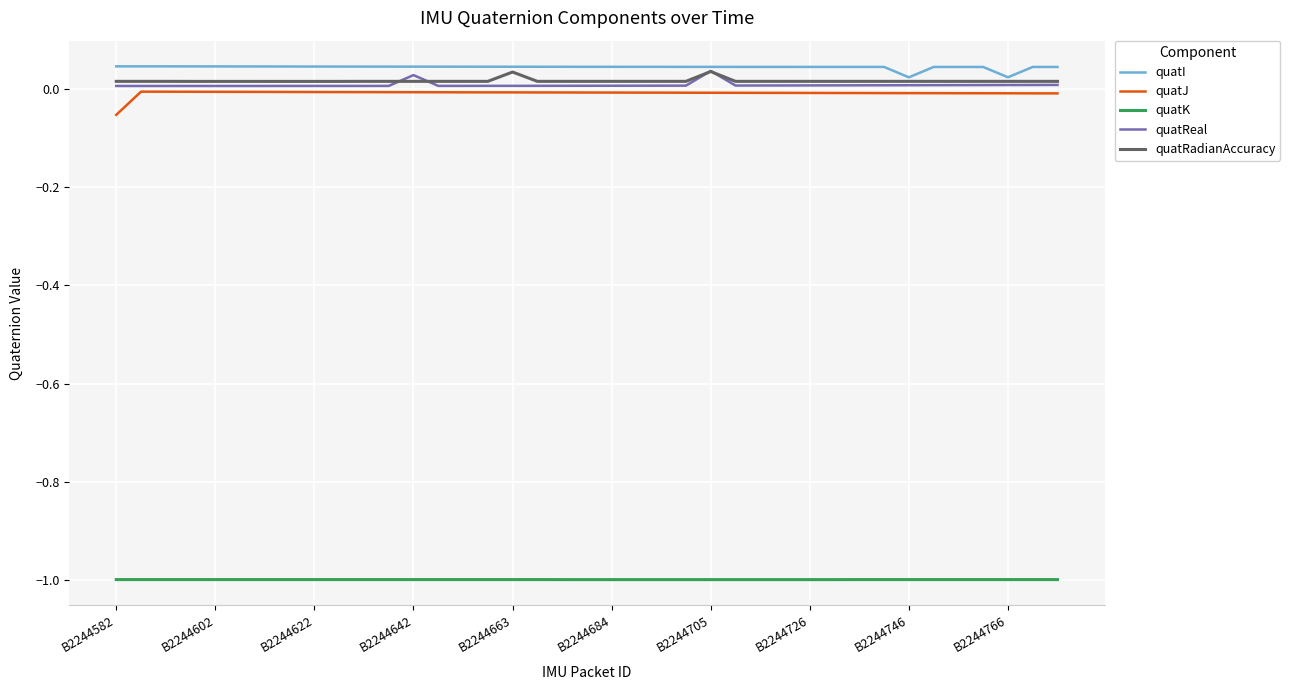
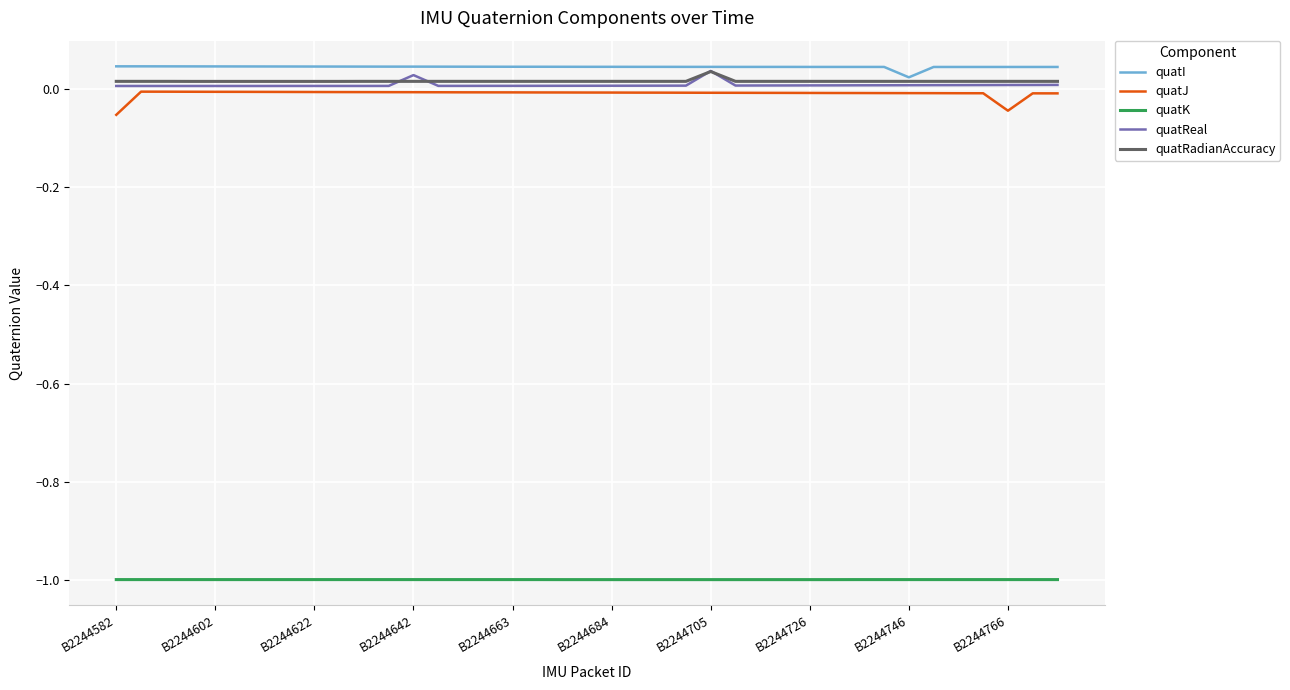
quatRadianAccuracy, B2244663: 0.03 -> 0.02
quatI, B2244766: 0.02 -> 0.04
quatJ, B2244766: -0.01 -> -0.04
